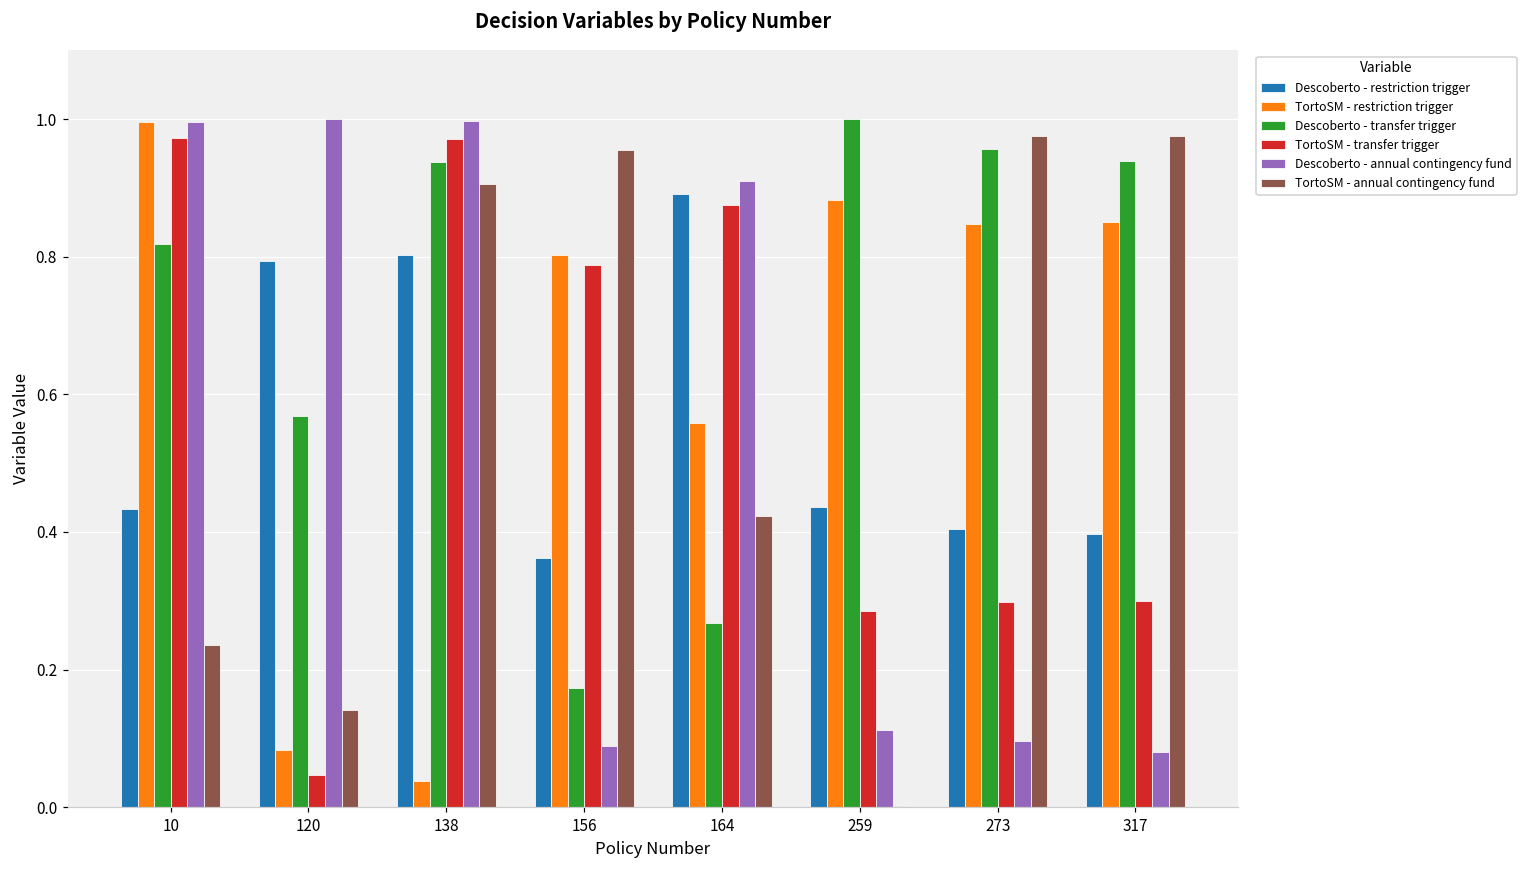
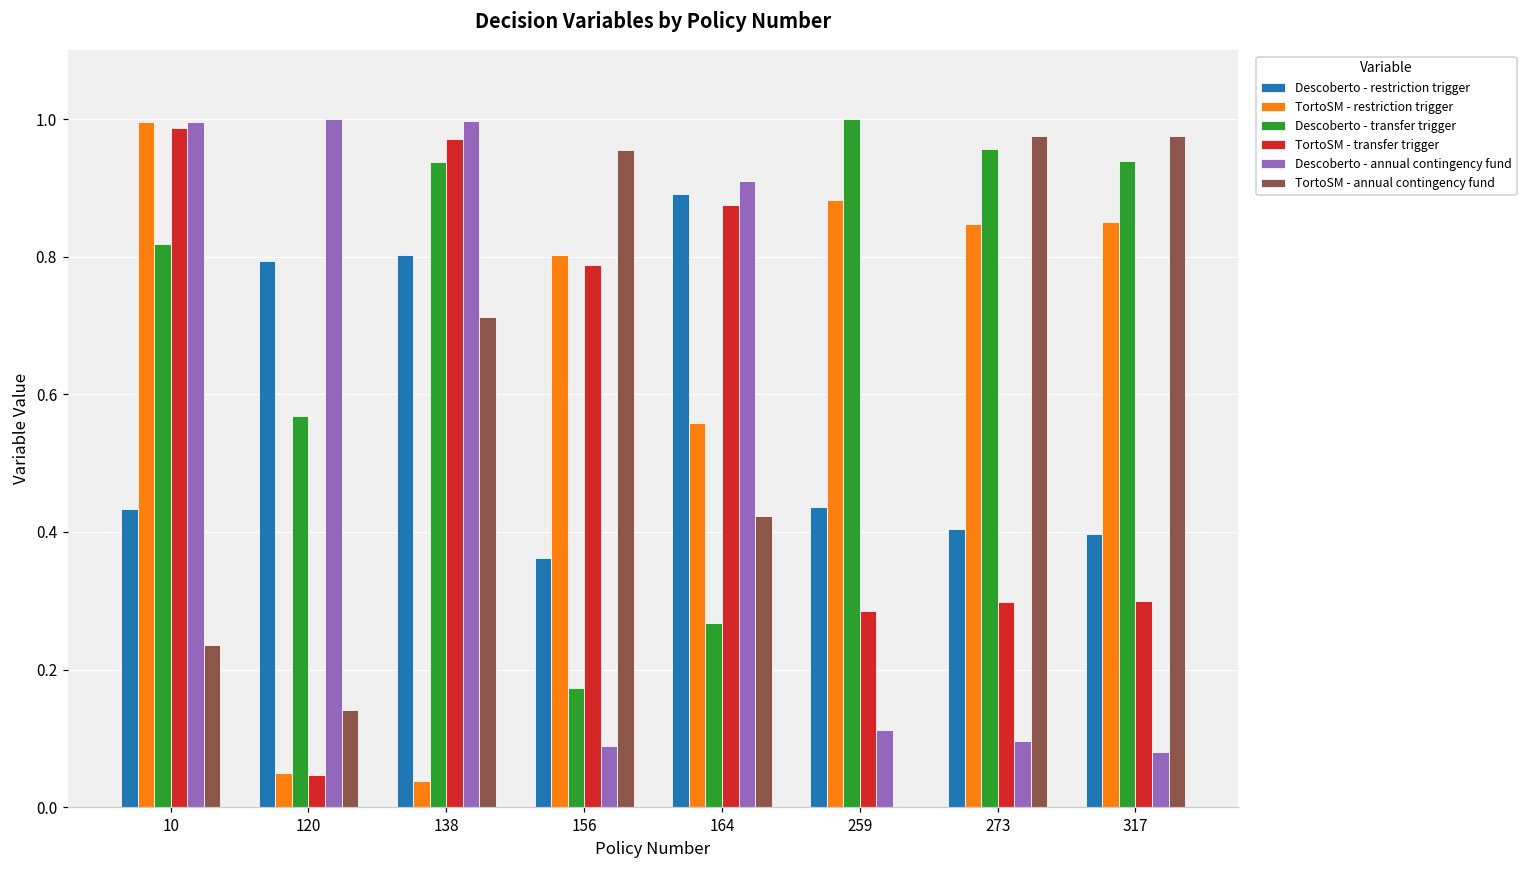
TortoSM - transfer trigger, 10: 0.97 -> 0.99
TortoSM - restriction trigger, 120: 0.08 -> 0.05
TortoSM - annual contingency fund, 138: 0.91 -> 0.71
